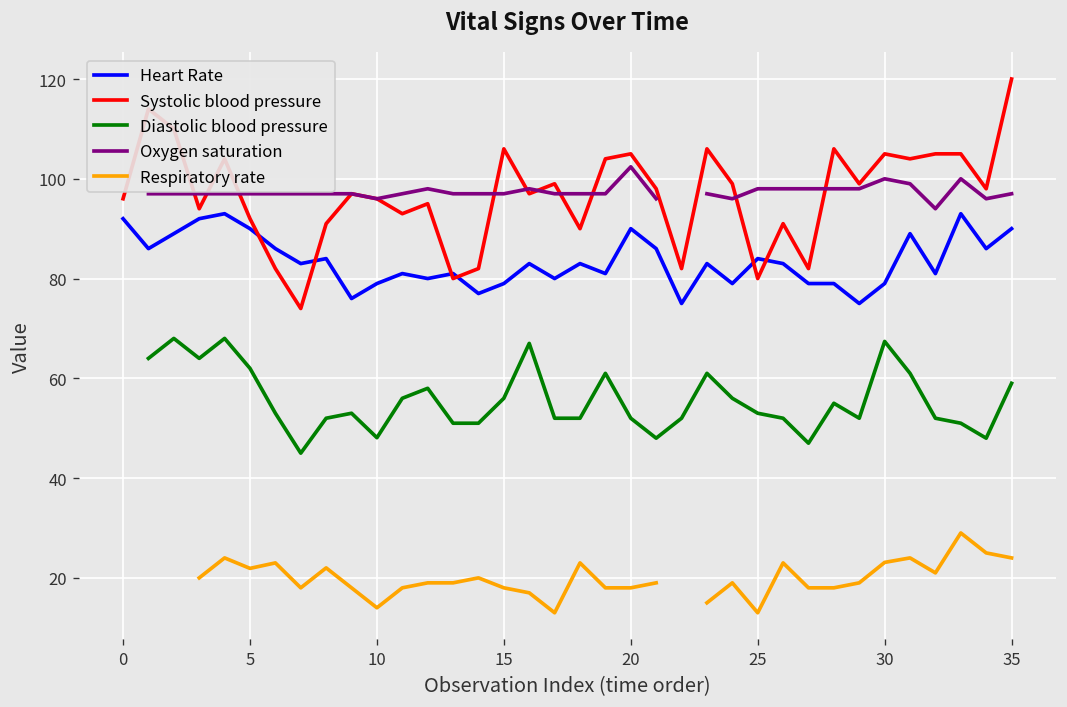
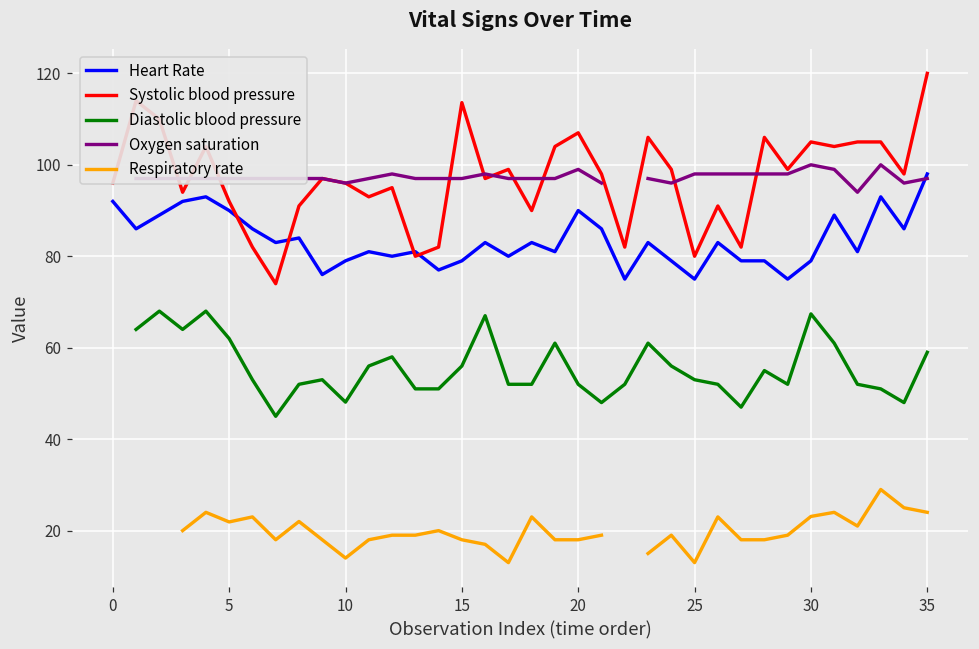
Systolic blood pressure, 15: 106 -> 114
Systolic blood pressure, 20: 105 -> 107
Oxygen saturation, 20: 102 -> 99
Heart Rate, 25: 84 -> 75
Heart Rate, 35: 90 -> 98
